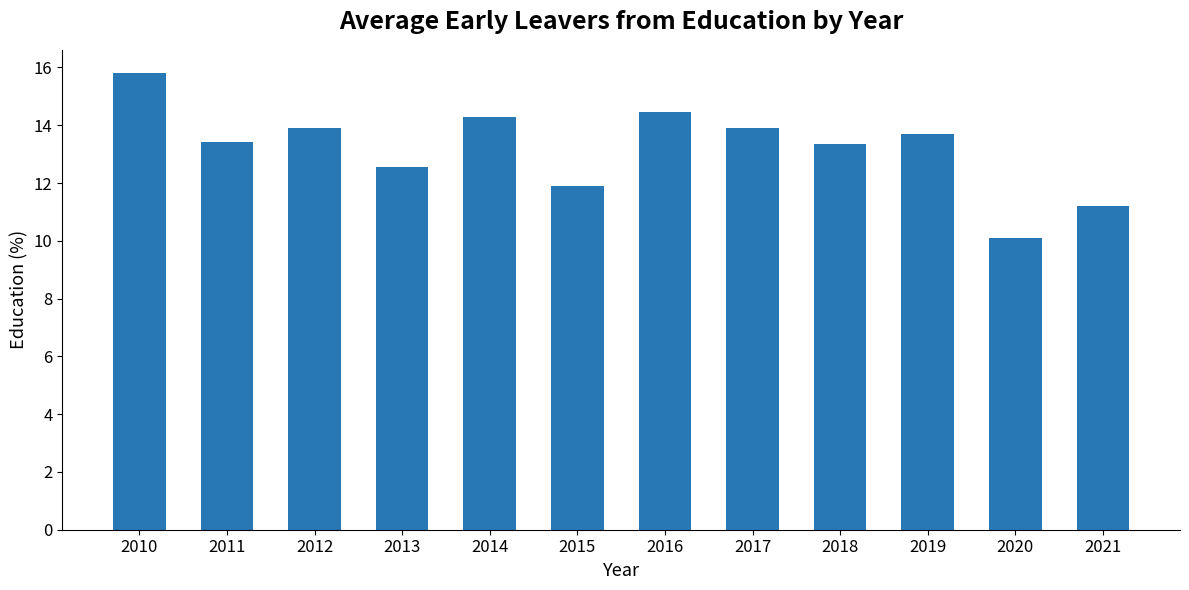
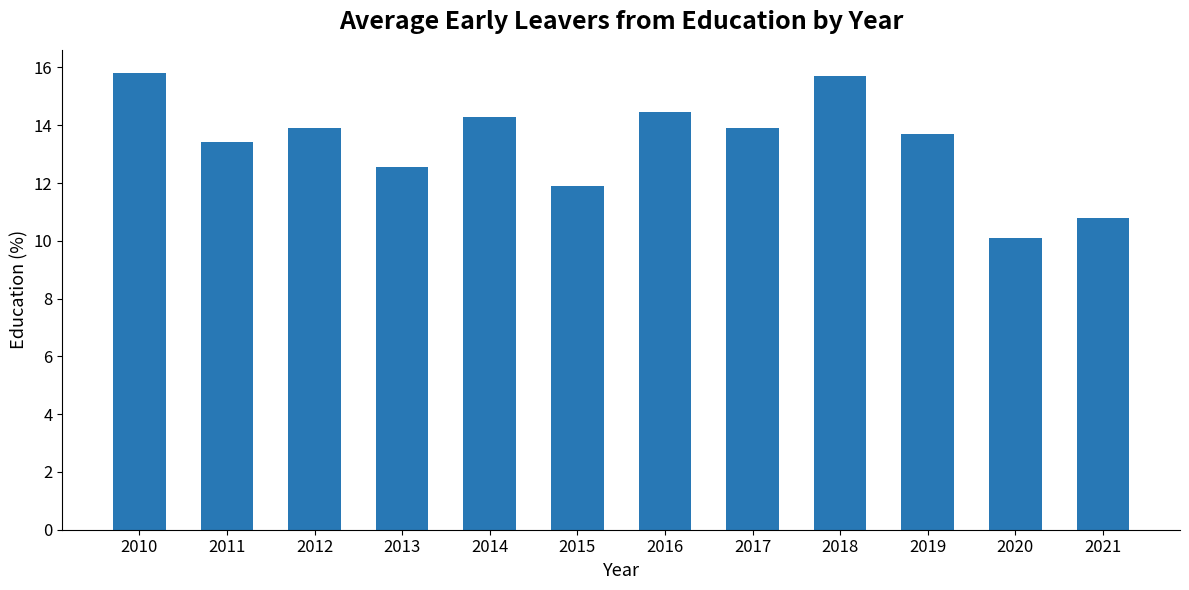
2018: 13.4 -> 15.7
2021: 11.2 -> 10.8
